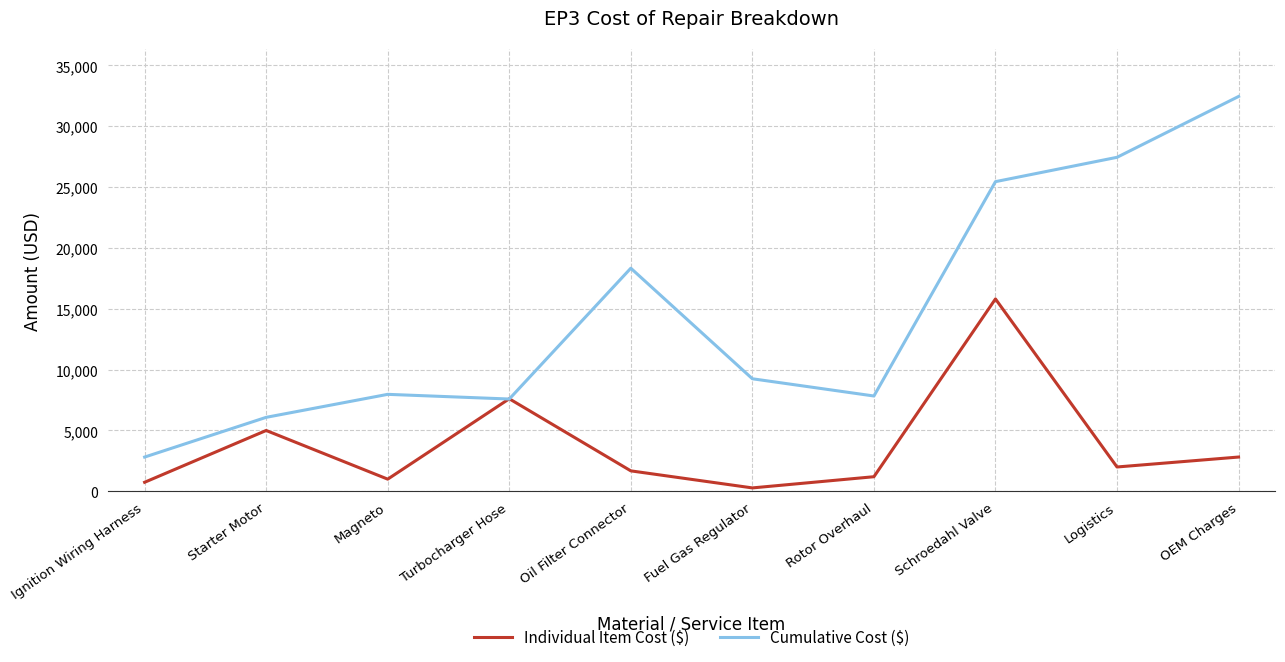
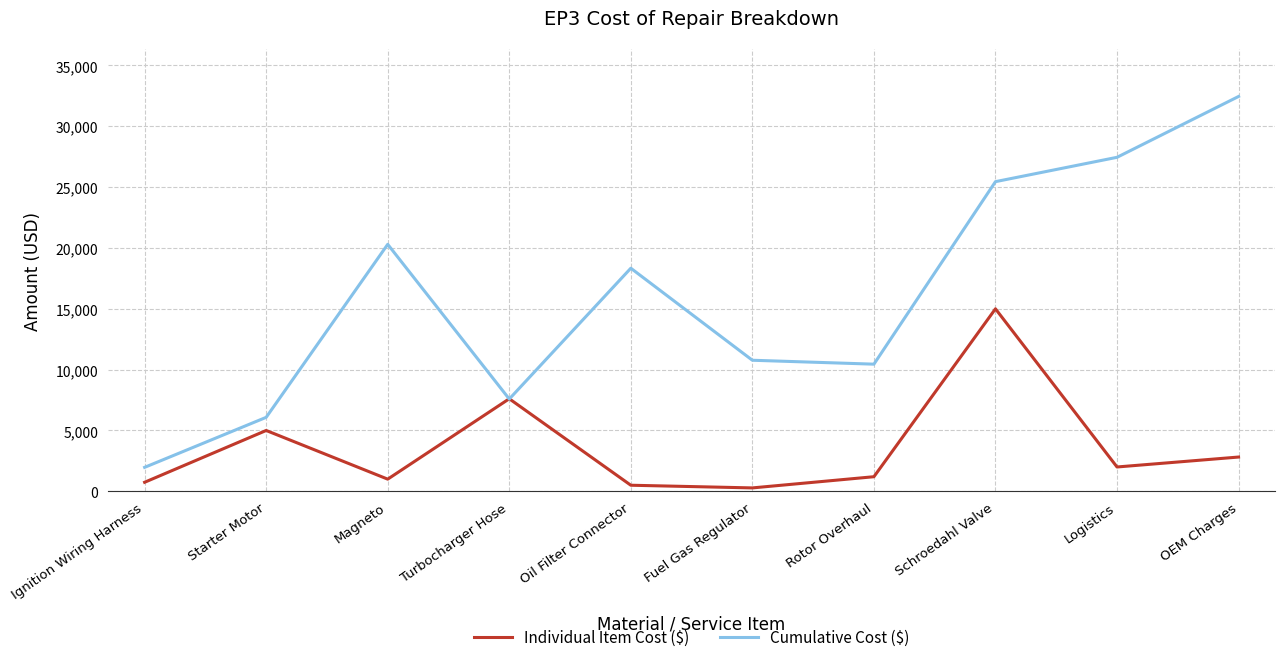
Cumulative Cost ($), Ignition Wiring Harness: 2,800 -> 2,000
Cumulative Cost ($), Magneto: 8,000 -> 20,300
Individual Item Cost ($), Oil Filter Connector: 1,700 -> 500
Cumulative Cost ($), Fuel Gas Regulator: 9,300 -> 10,800
Cumulative Cost ($), Rotor Overhaul: 7,800 -> 10,500
Individual Item Cost ($), Schroedahl Valve: 15,800 -> 15,000
